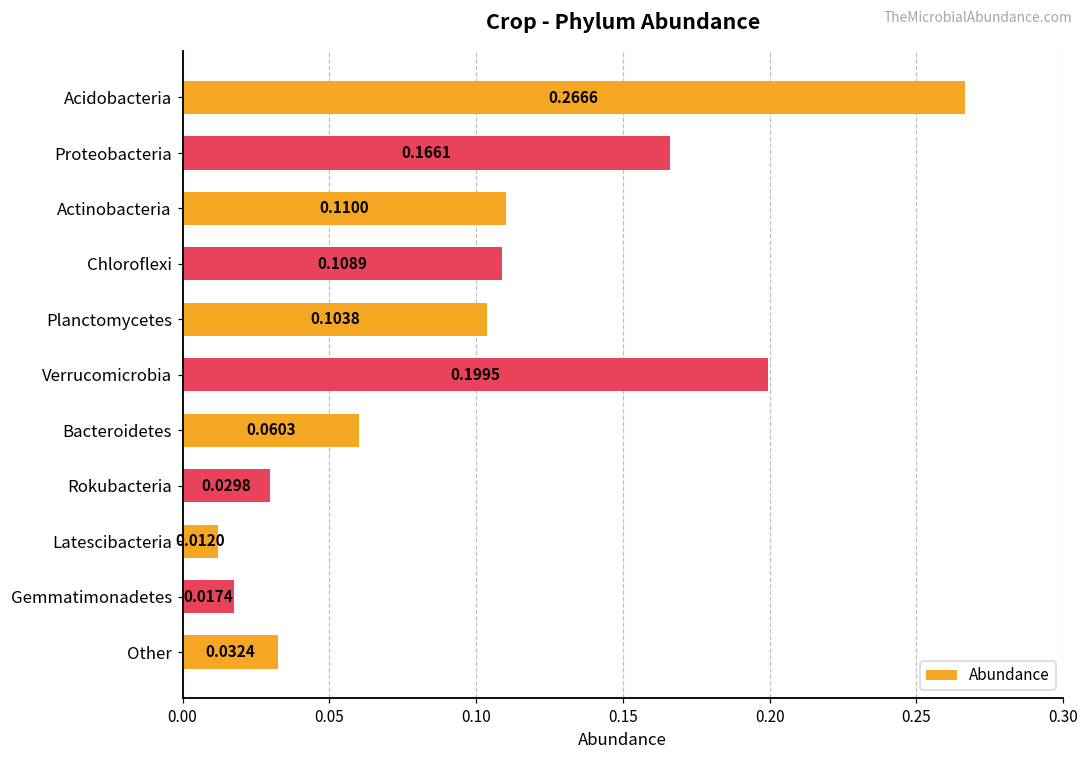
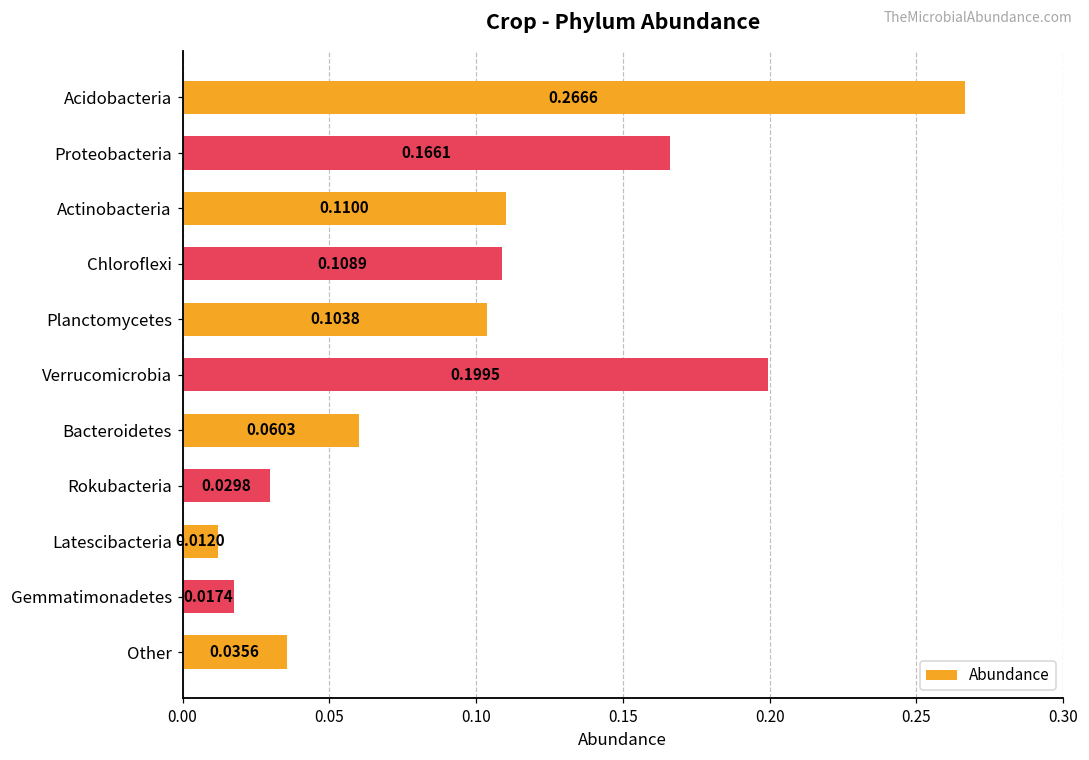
Other: 0.0324 -> 0.0356
